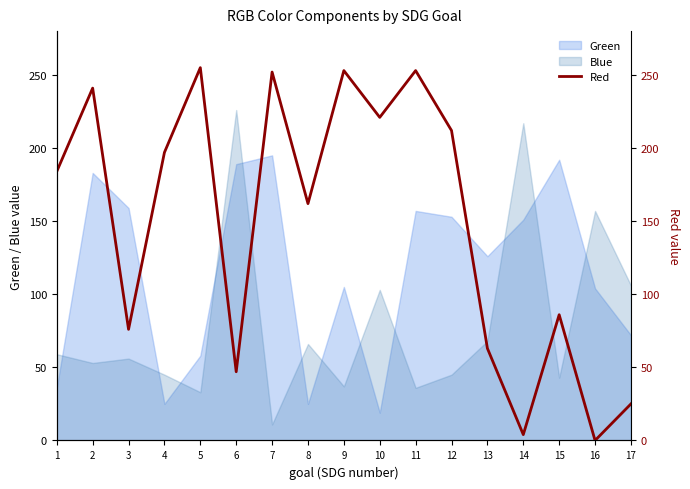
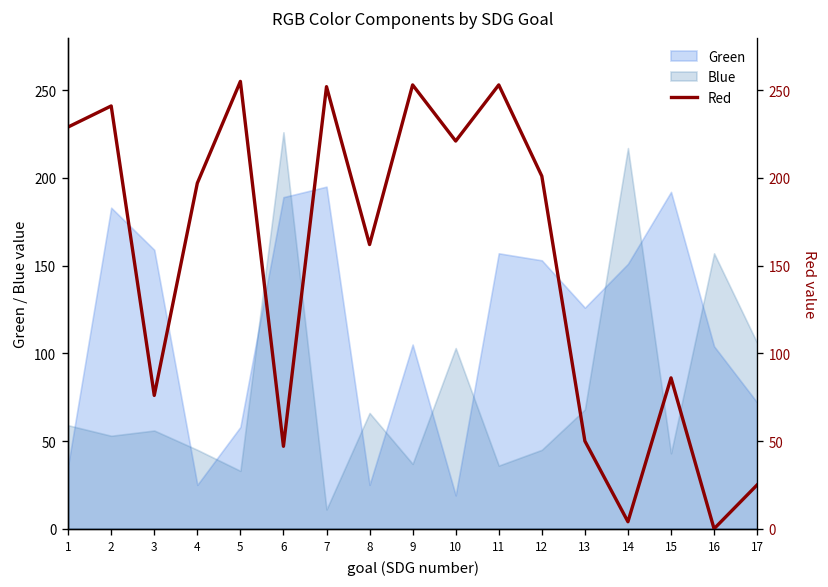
Red, 1: 184 -> 229
Red, 12: 212 -> 201
Red, 13: 63 -> 50
